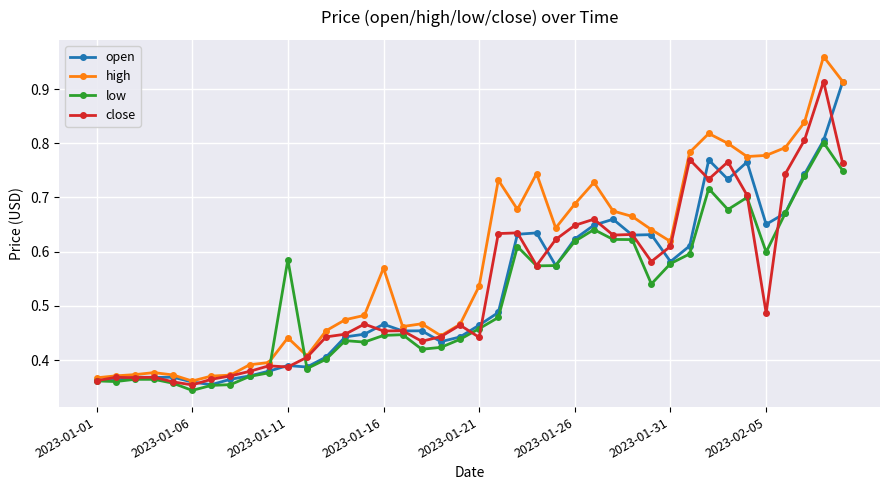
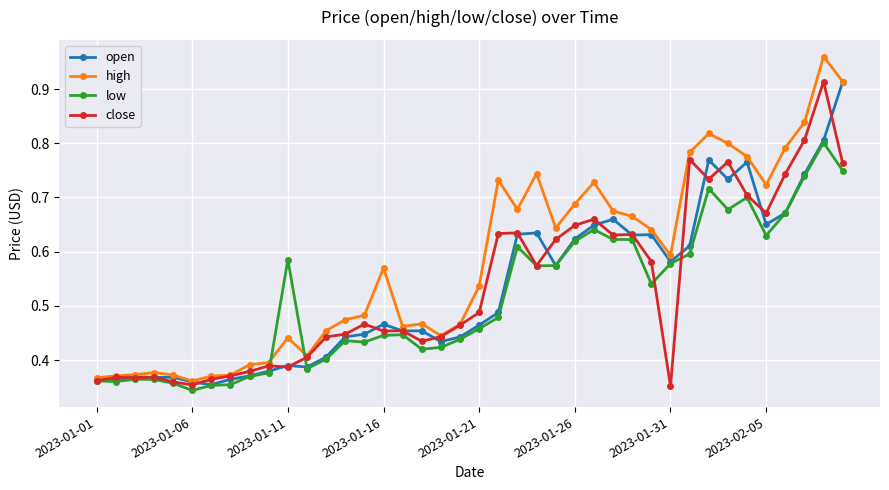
close, 2023-01-21: 0.44 -> 0.49
high, 2023-01-31: 0.62 -> 0.59
close, 2023-01-31: 0.61 -> 0.35
high, 2023-02-05: 0.78 -> 0.72
low, 2023-02-05: 0.60 -> 0.63
close, 2023-02-05: 0.49 -> 0.67
